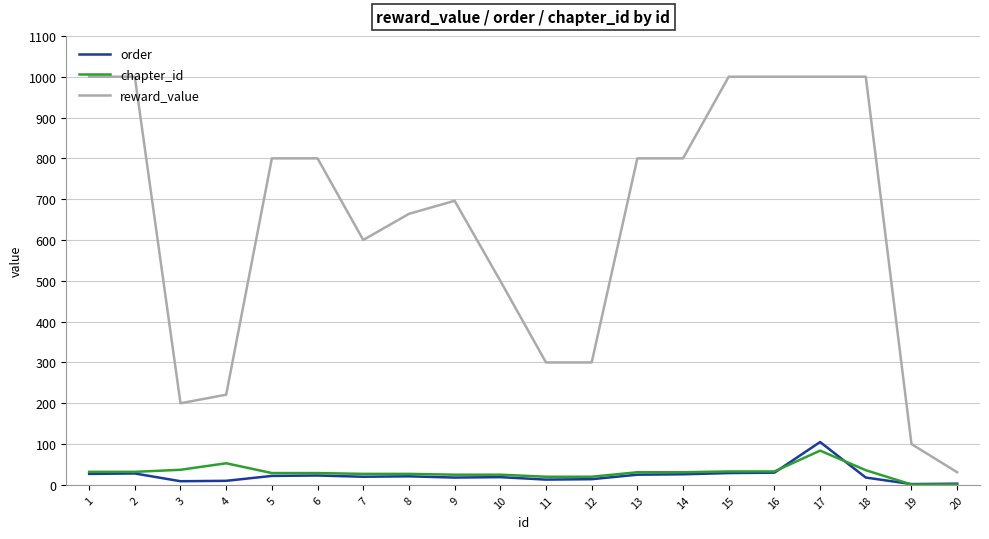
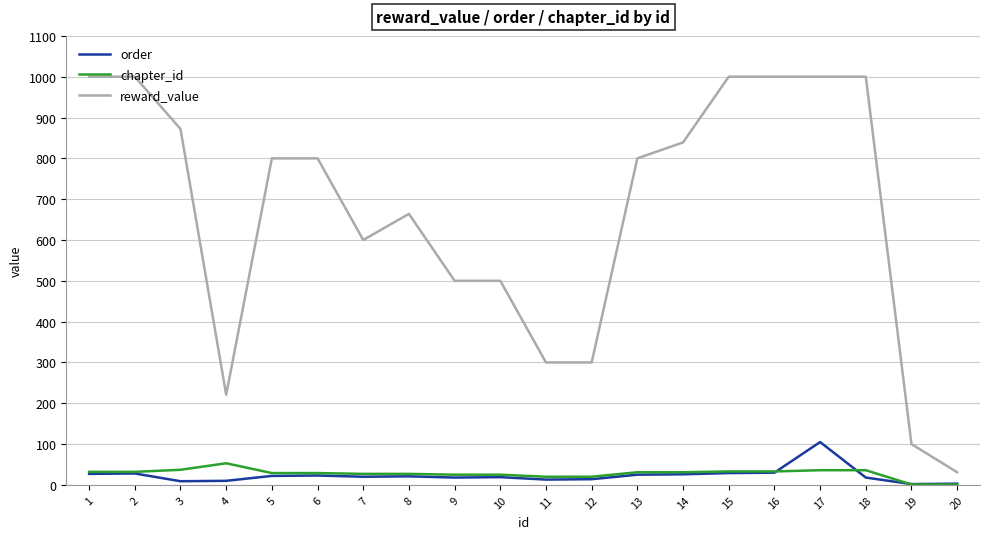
reward_value, 3: 200 -> 870
reward_value, 9: 700 -> 500
reward_value, 14: 800 -> 840
chapter_id, 17: 80 -> 40
